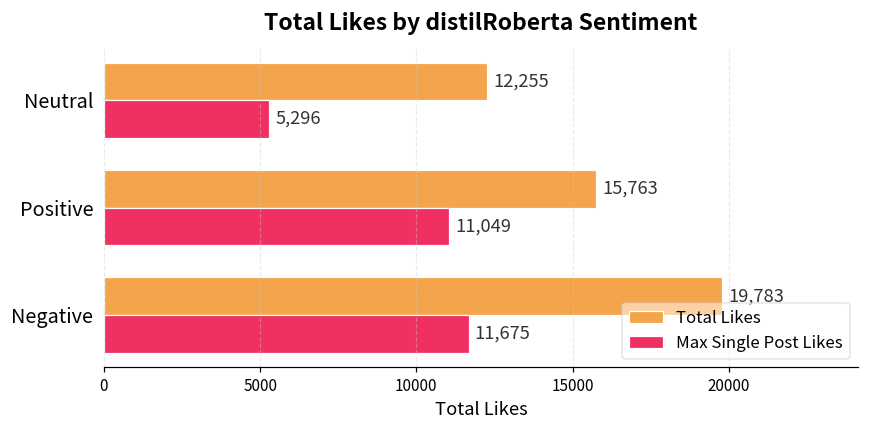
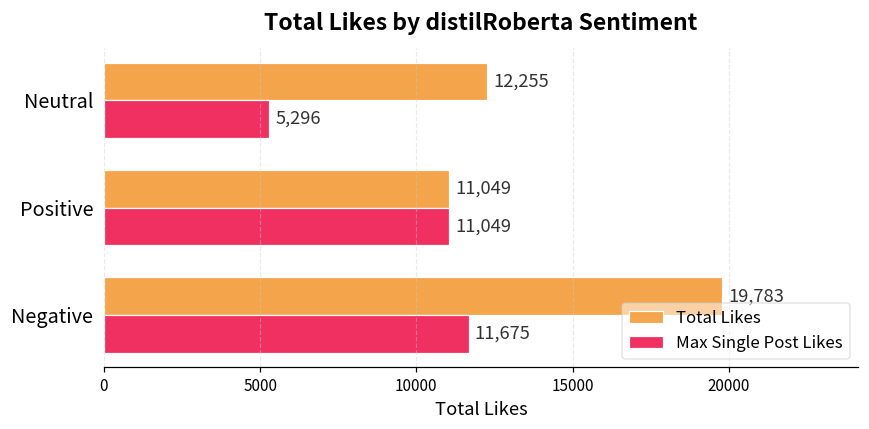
Total Likes, Positive: 15,763 -> 11,049
